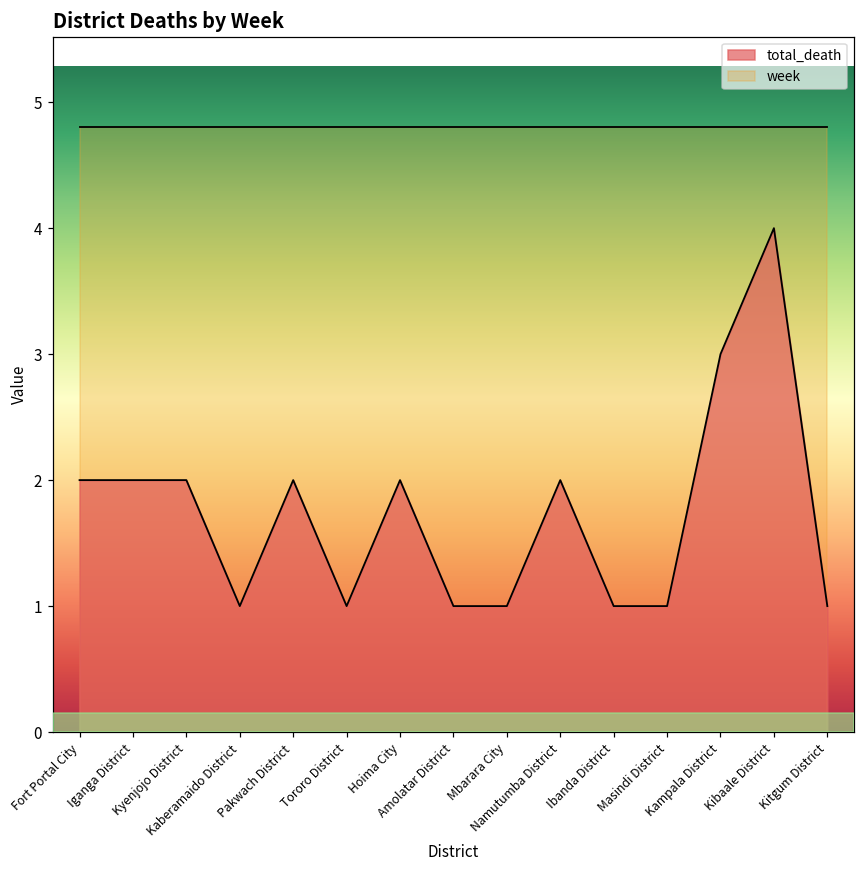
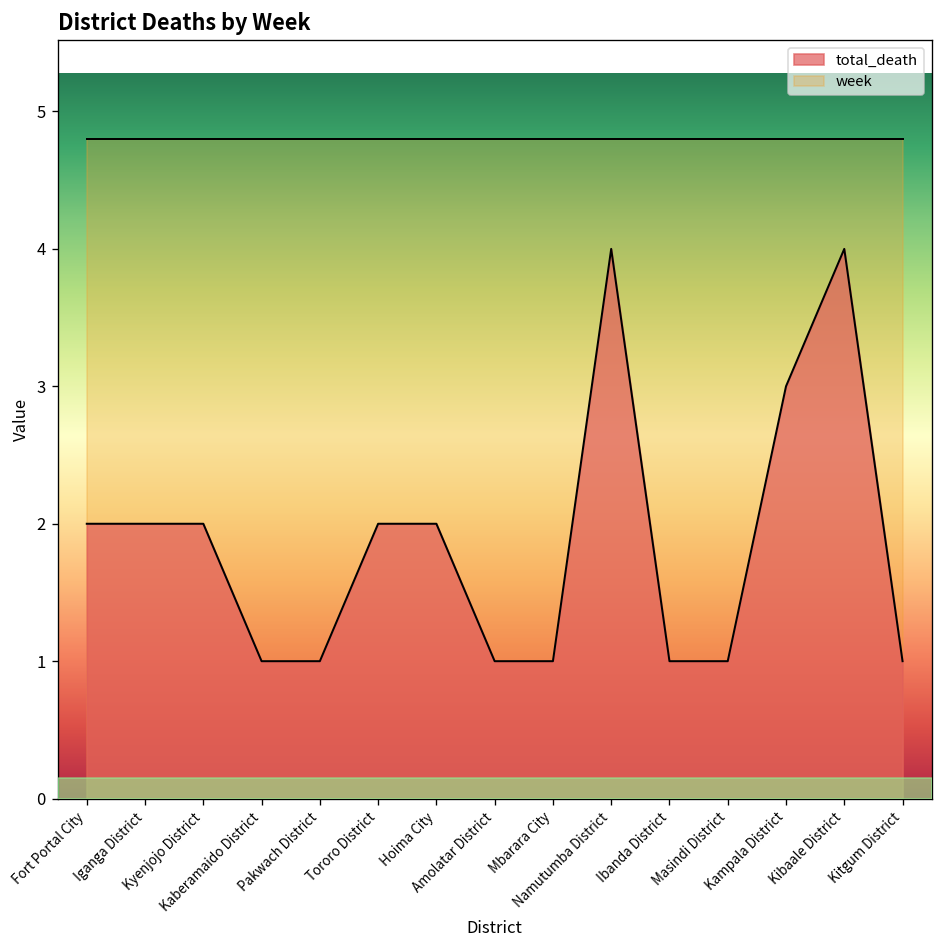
total_death, Pakwach District: 2 -> 1
total_death, Tororo District: 1 -> 2
total_death, Namutumba District: 2 -> 4
